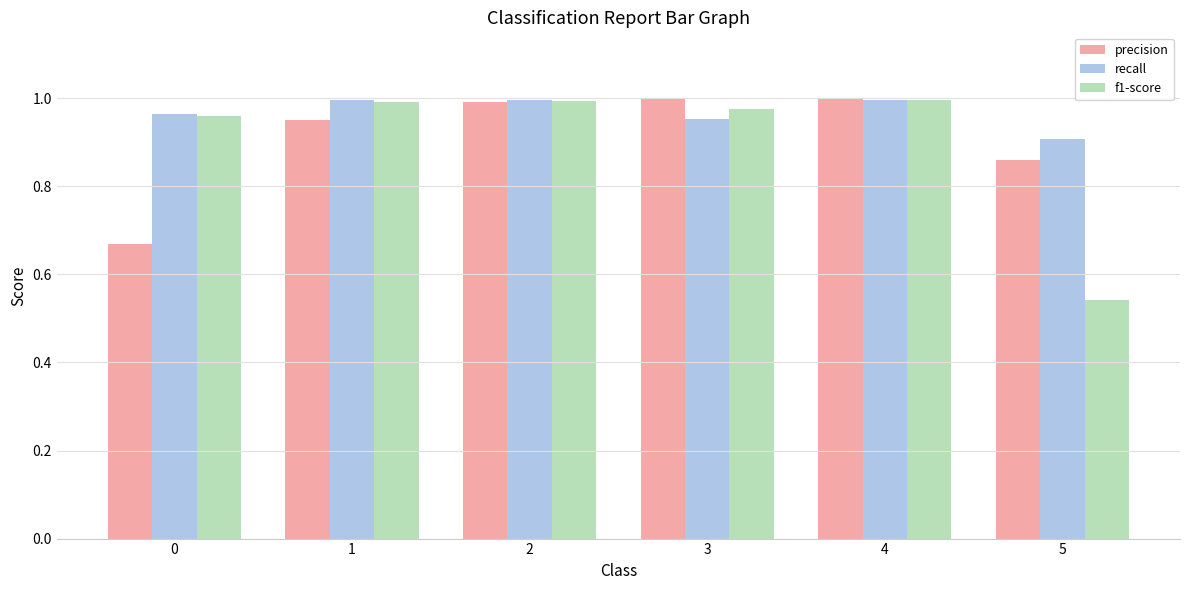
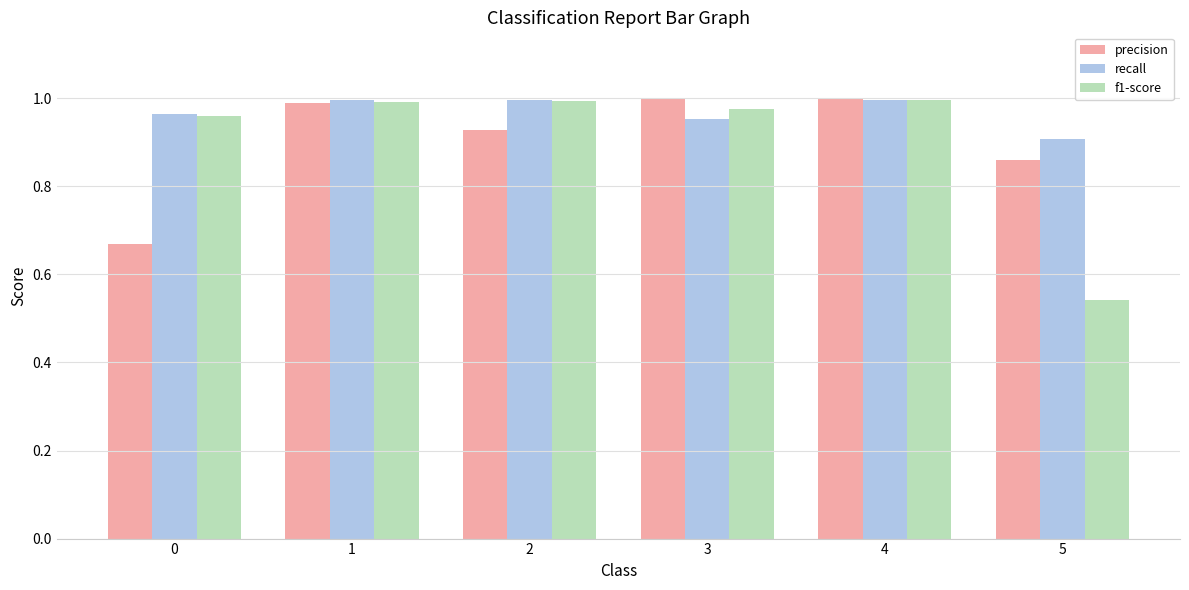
precision, 1: 0.95 -> 0.99
precision, 2: 0.99 -> 0.93
